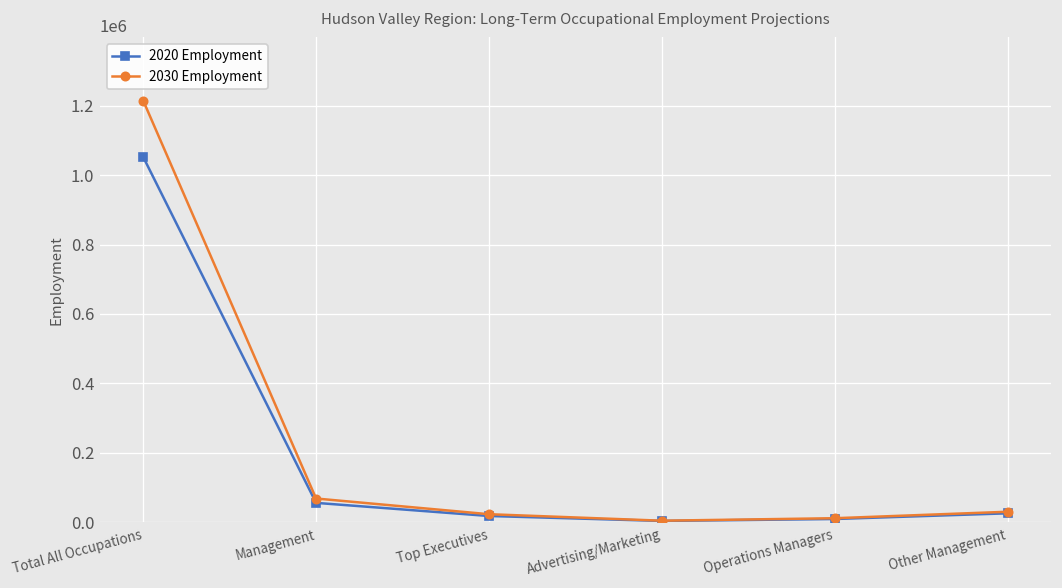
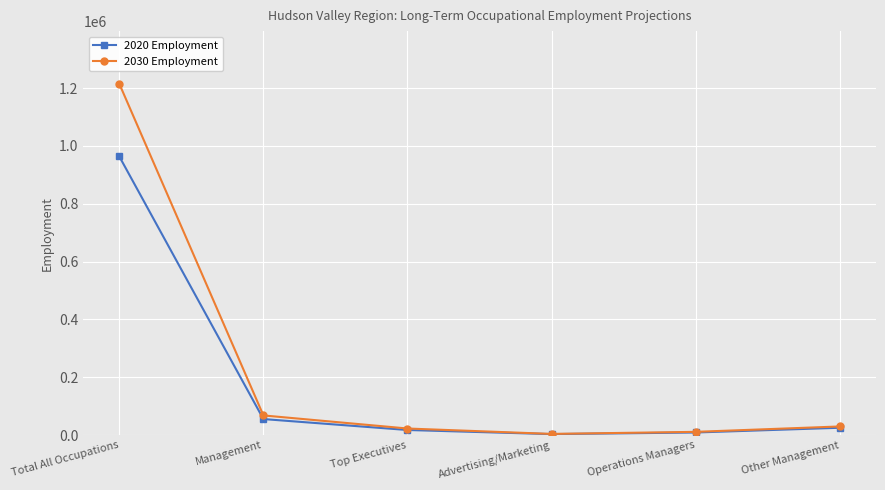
2020 Employment, Total All Occupations: 1050000 -> 960000
